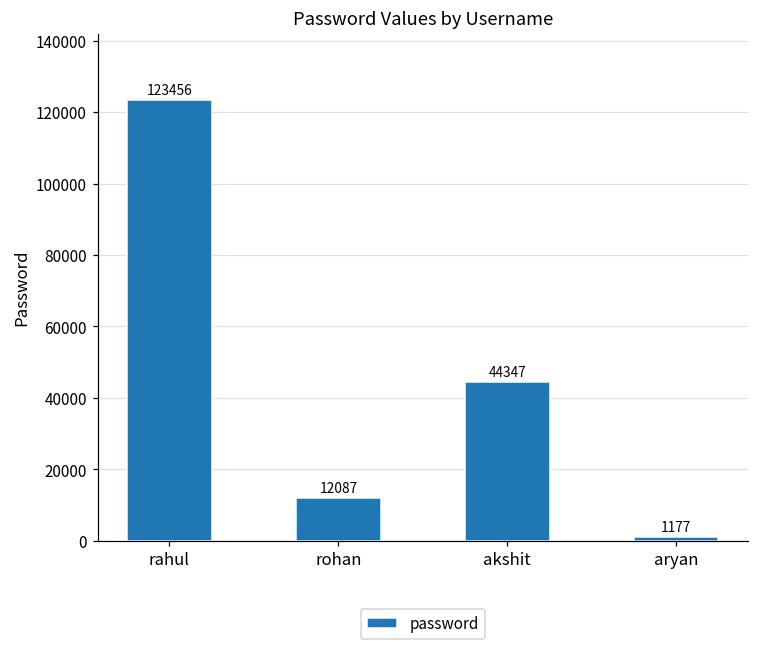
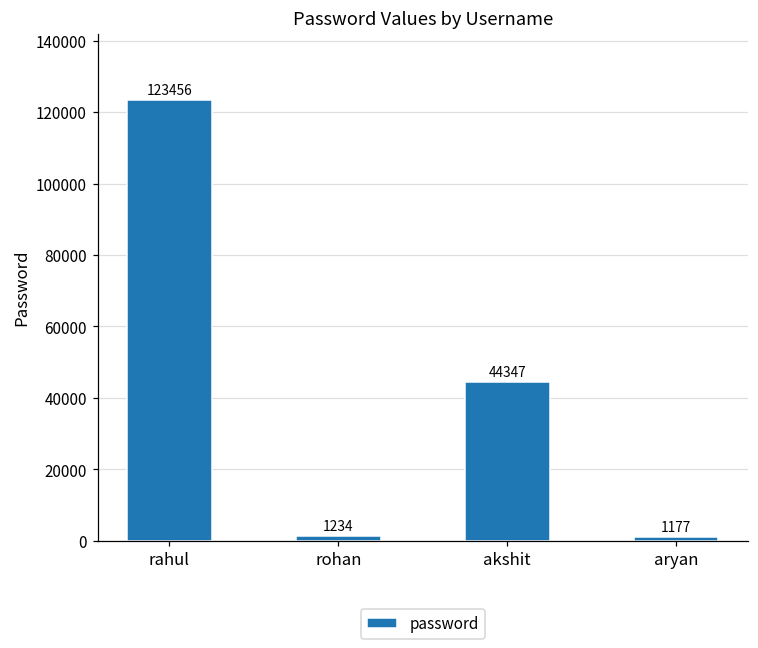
rohan: 12087 -> 1234
